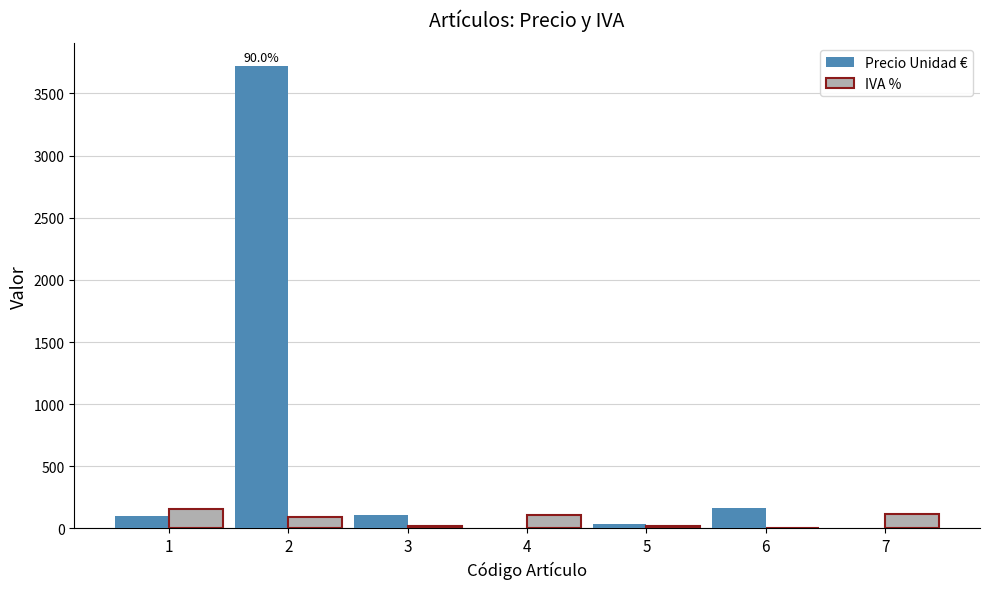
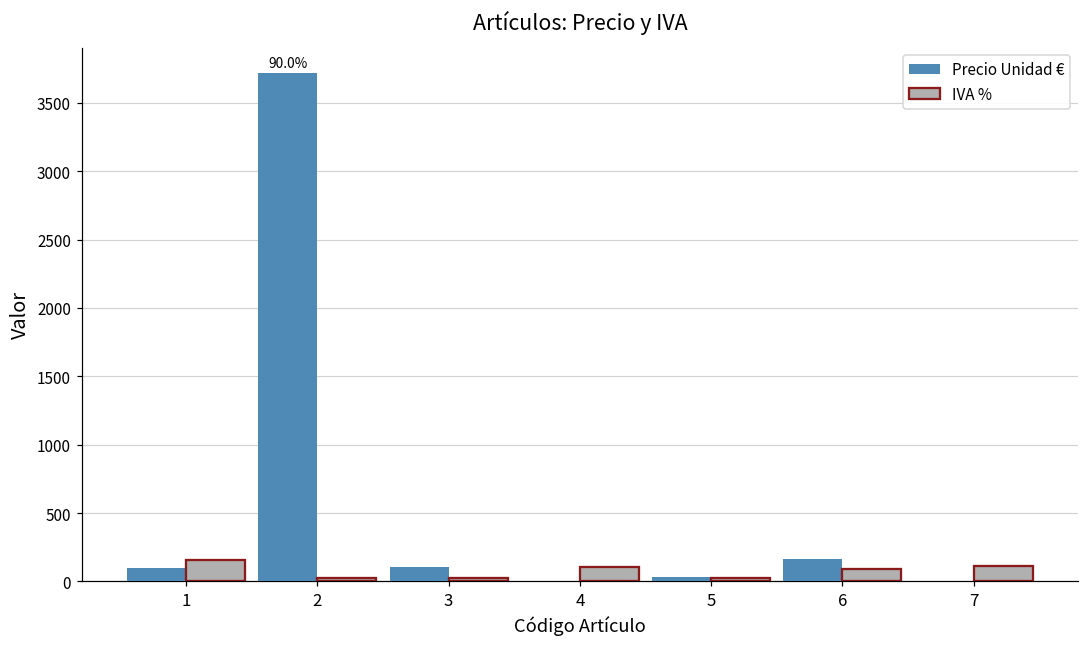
IVA %, 2: 100 -> 20
IVA %, 6: 0 -> 90
